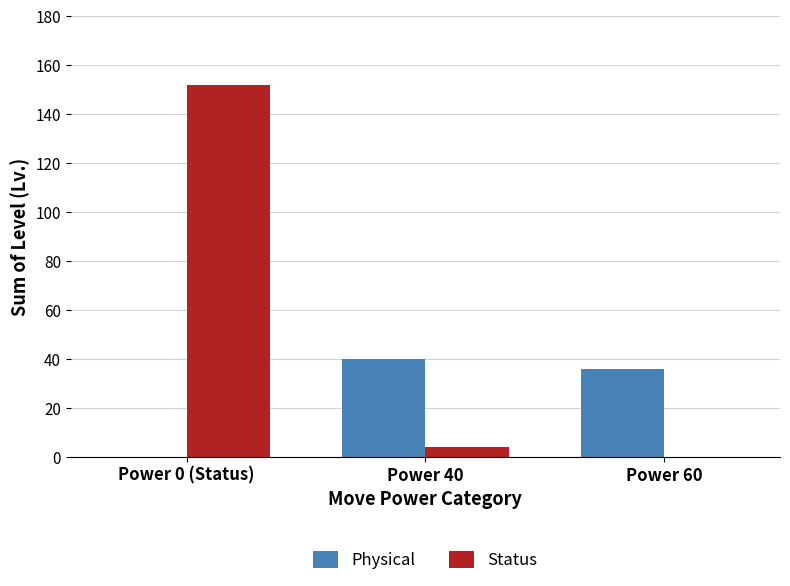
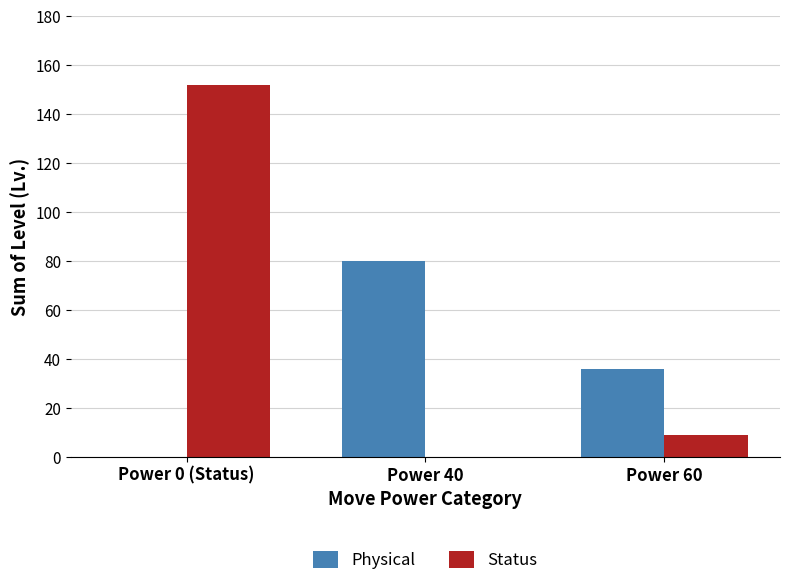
Physical, Power 40: 40 -> 80
Status, Power 40: 4 -> 0
Status, Power 60: 0 -> 9
